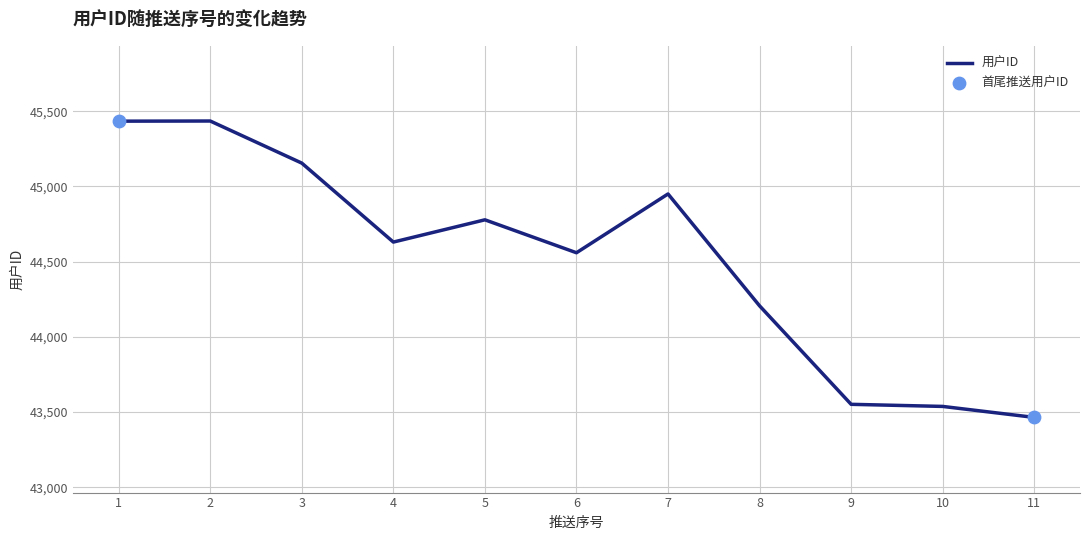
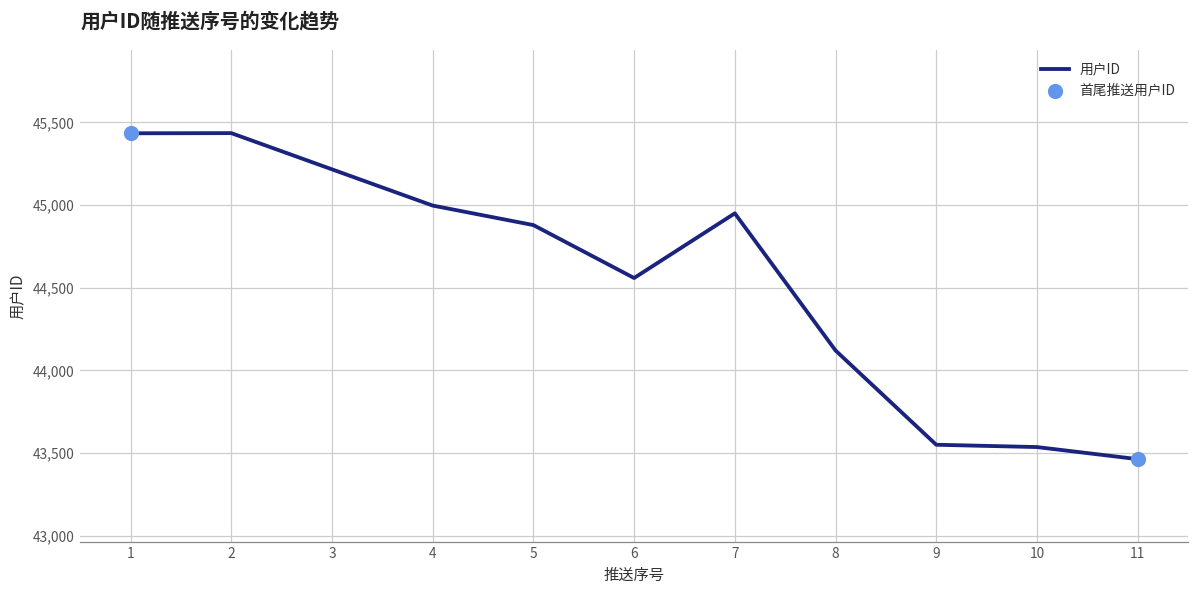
用户ID, 3: 45,160 -> 45,220
用户ID, 4: 44,630 -> 45,000
用户ID, 5: 44,780 -> 44,880
用户ID, 8: 44,210 -> 44,120
